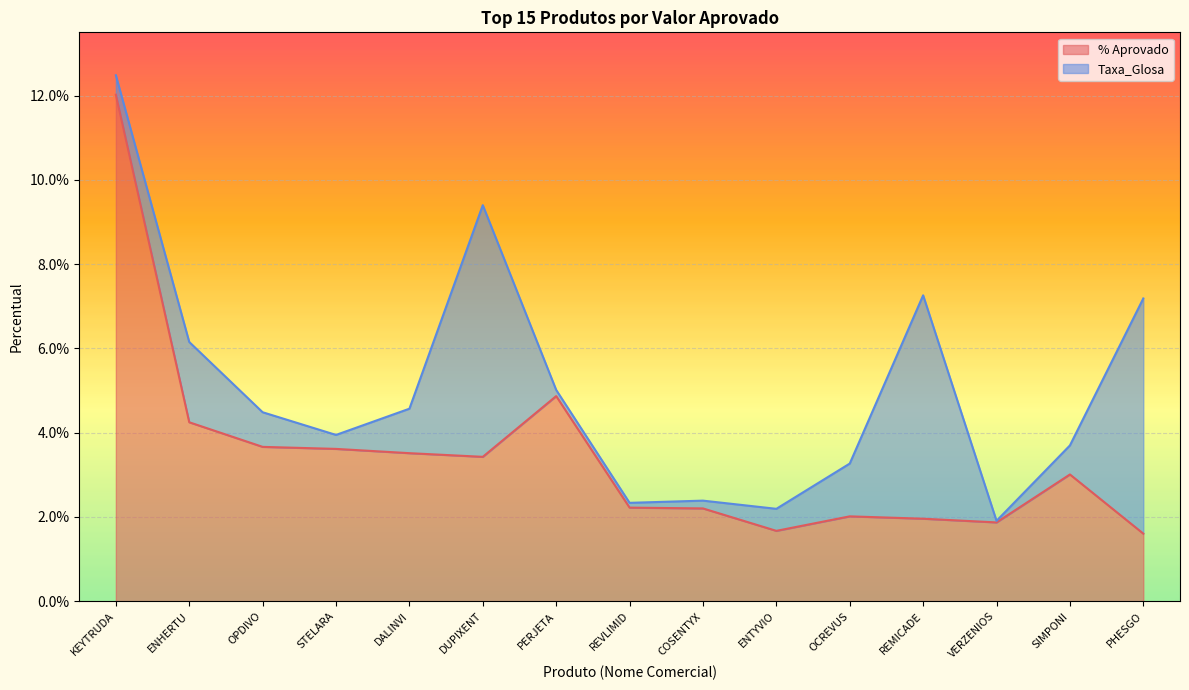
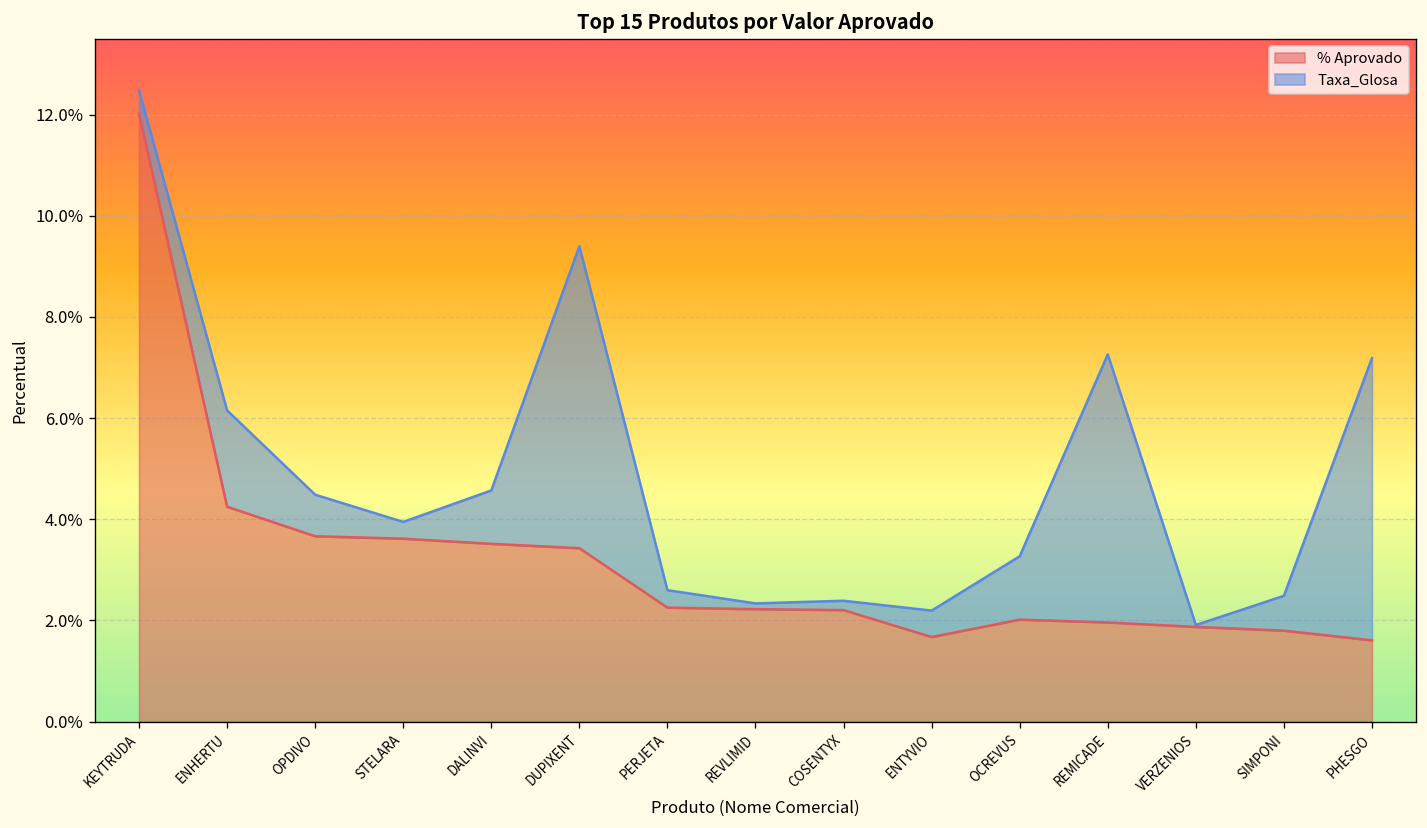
% Aprovado, PERJETA: 4.9% -> 2.3%
Taxa_Glosa, PERJETA: 0.1% -> 0.3%
% Aprovado, SIMPONI: 3.0% -> 1.8%
